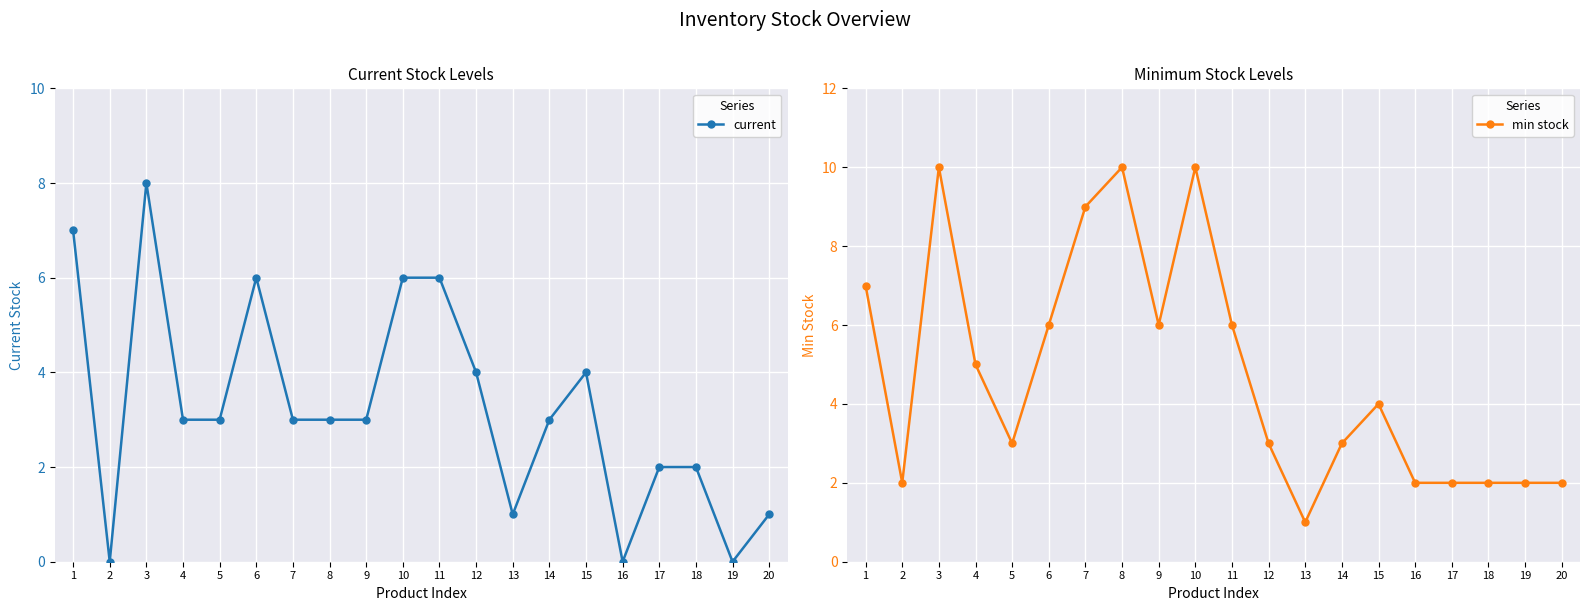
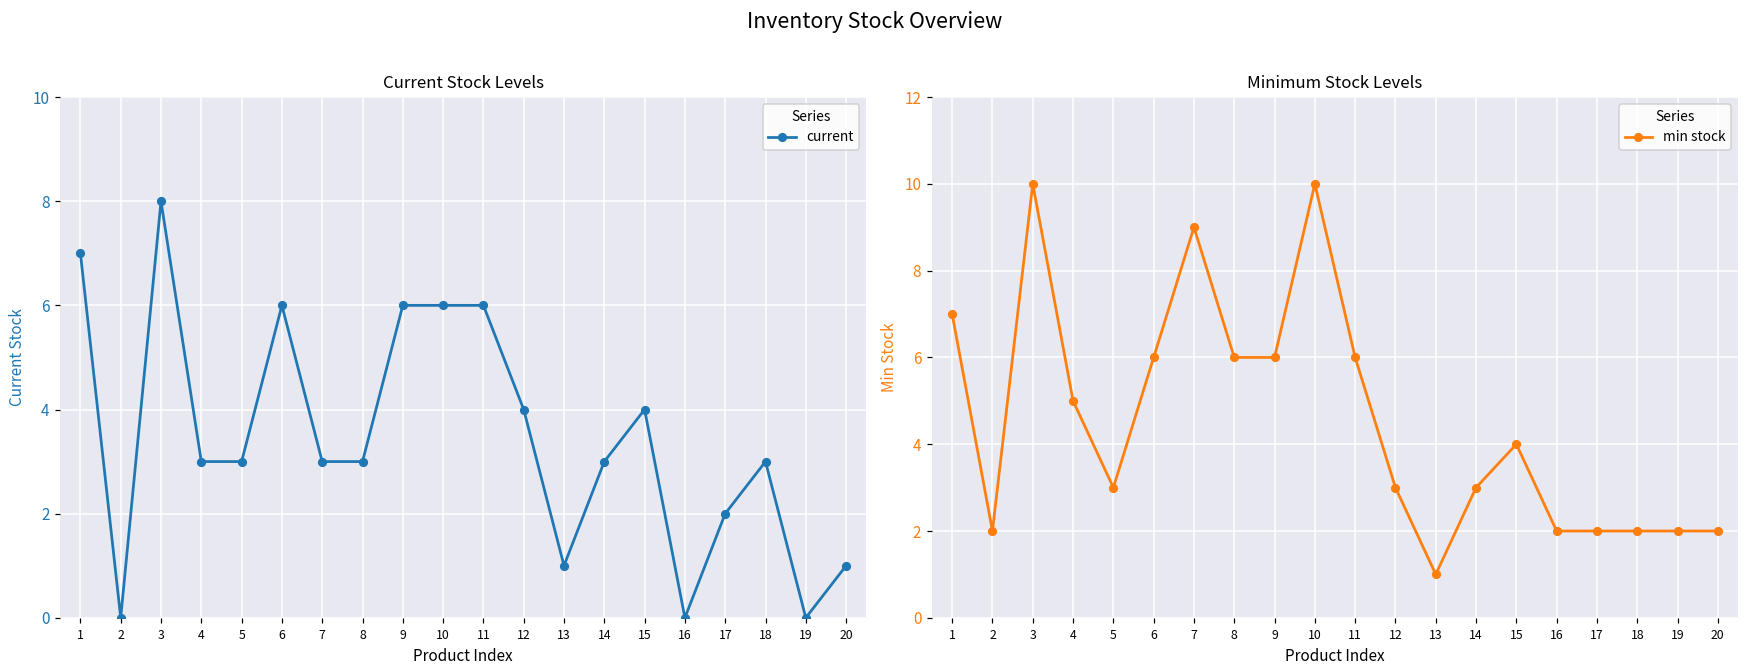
Current Stock Levels, 9: 3 -> 6
Current Stock Levels, 18: 2 -> 3
Minimum Stock Levels, 8: 10 -> 6
